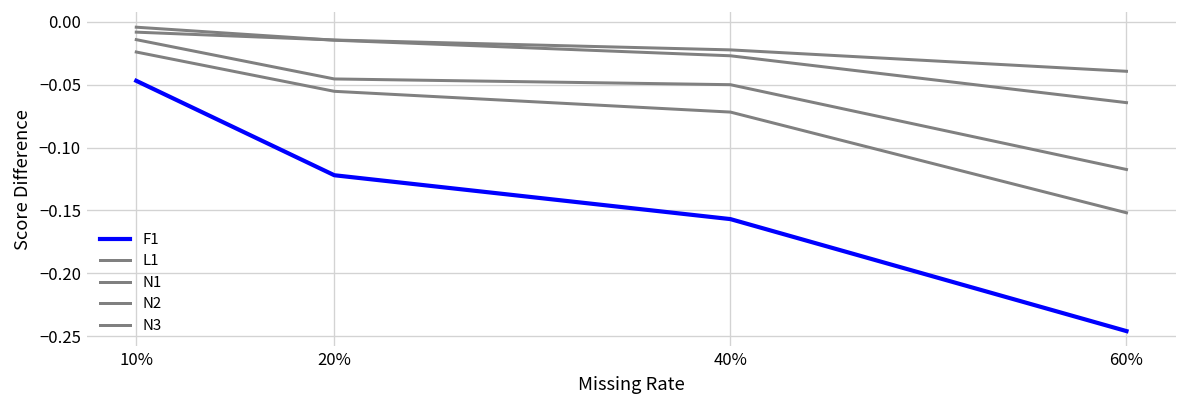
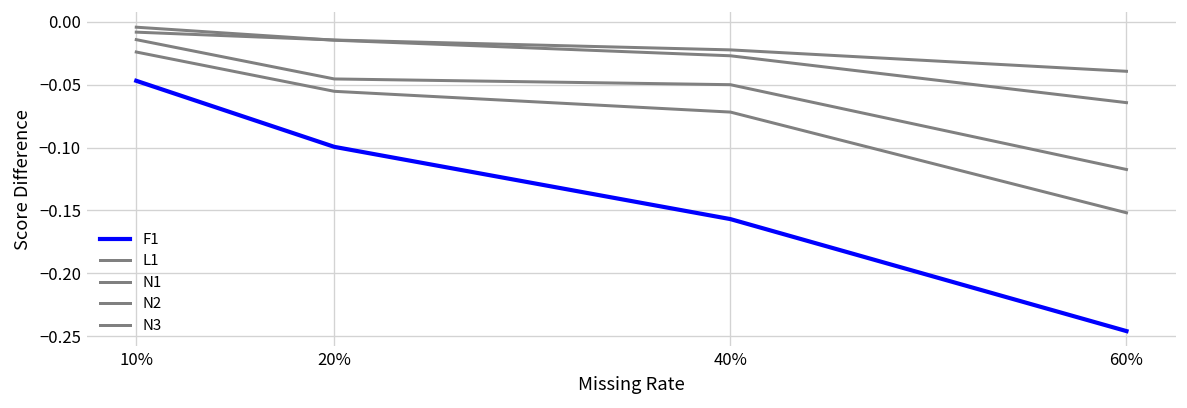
F1, 20%: -0.122 -> -0.099
